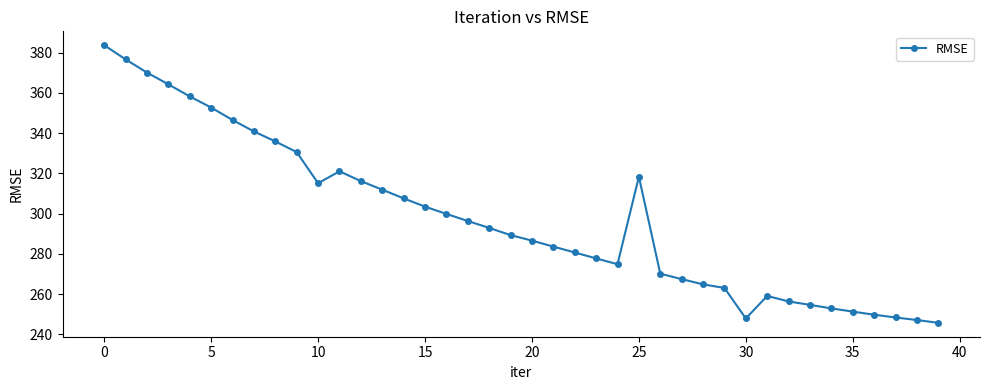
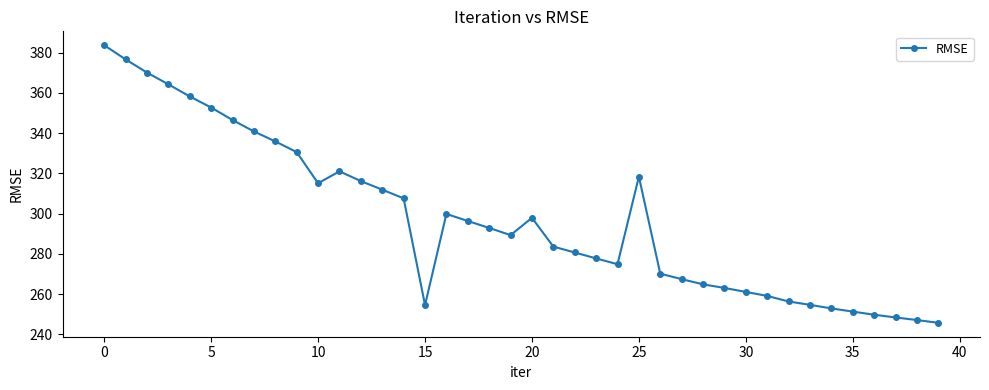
15: 303 -> 255
20: 287 -> 298
30: 248 -> 261
